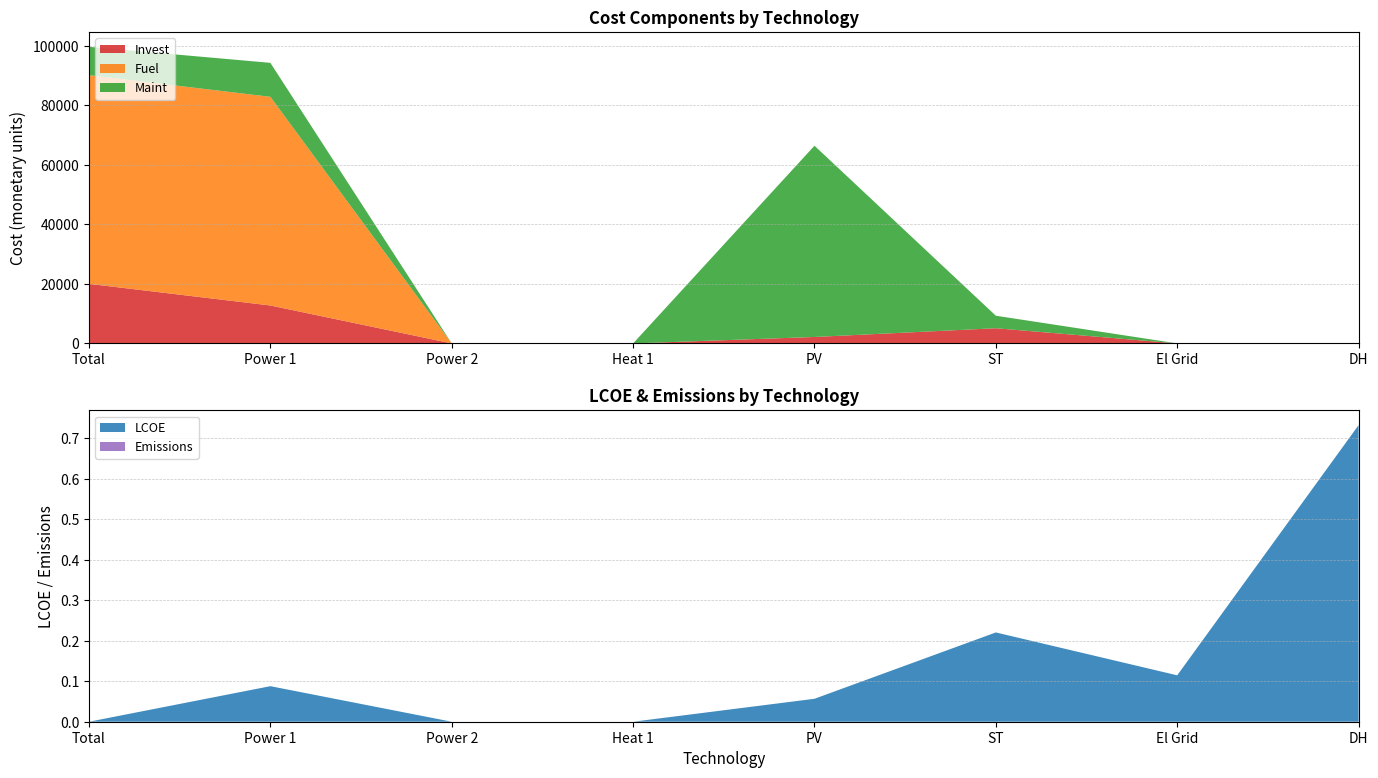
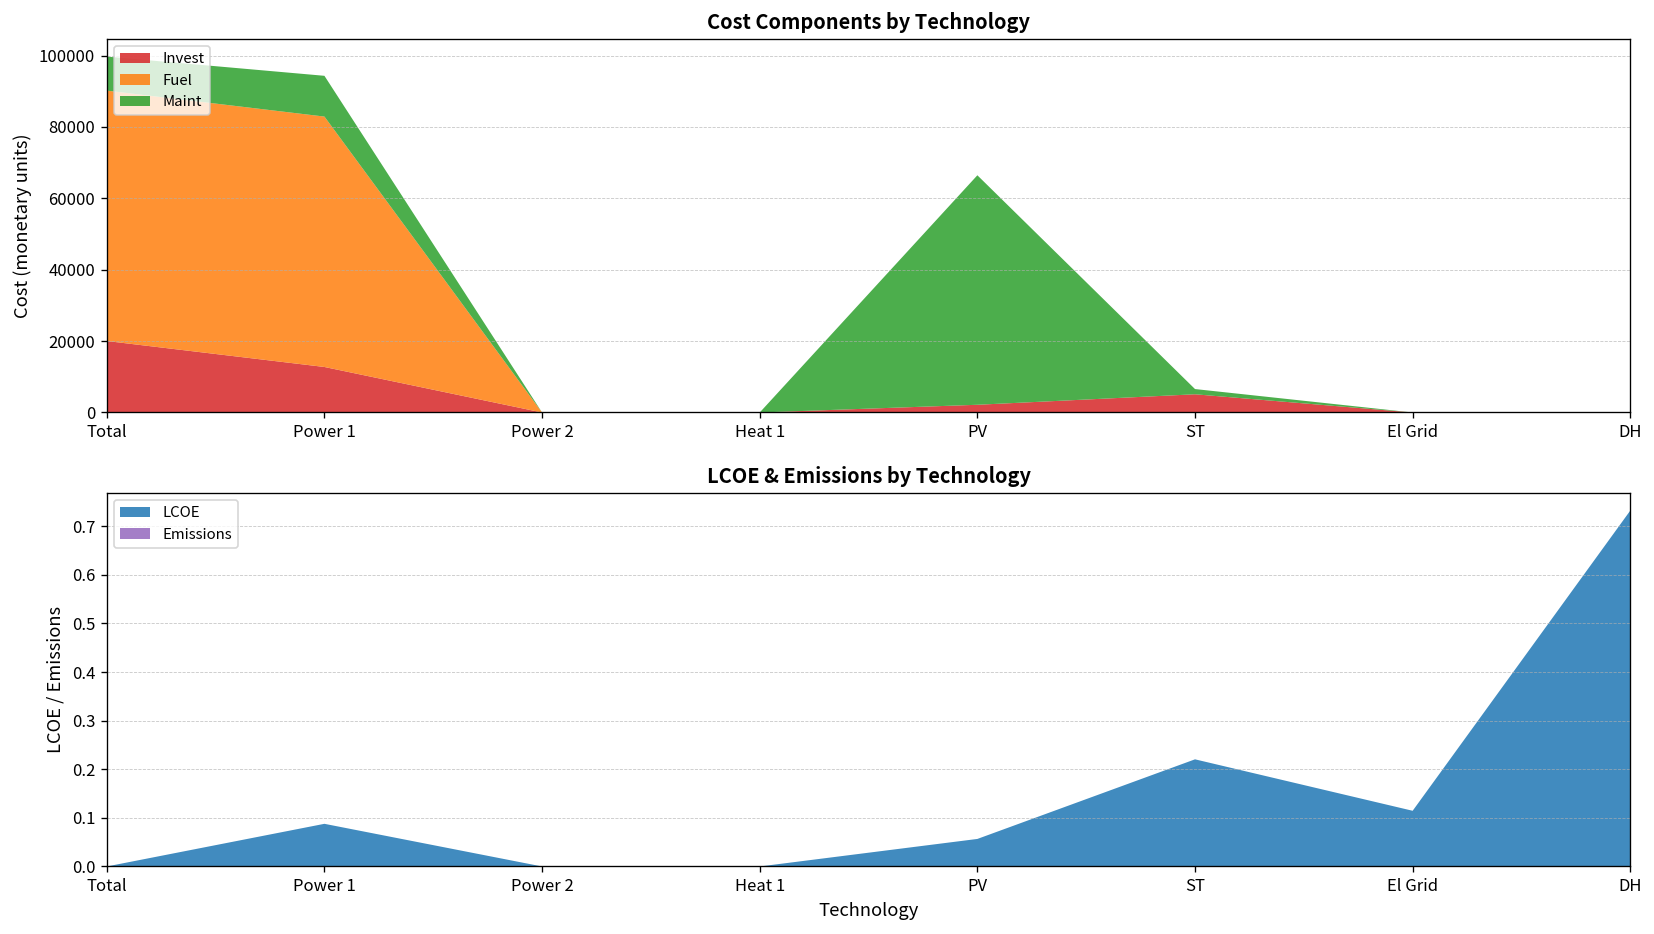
Cost Components by Technology, Maint, ST: 4000 -> 1000
